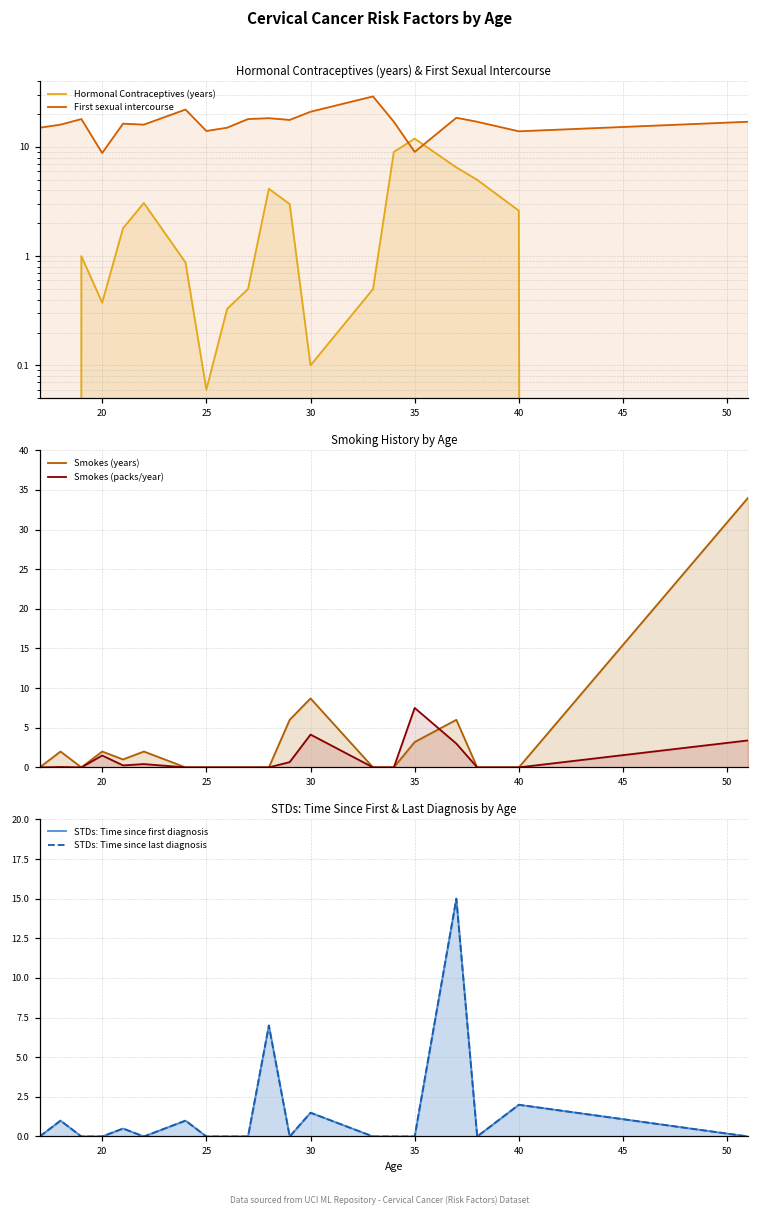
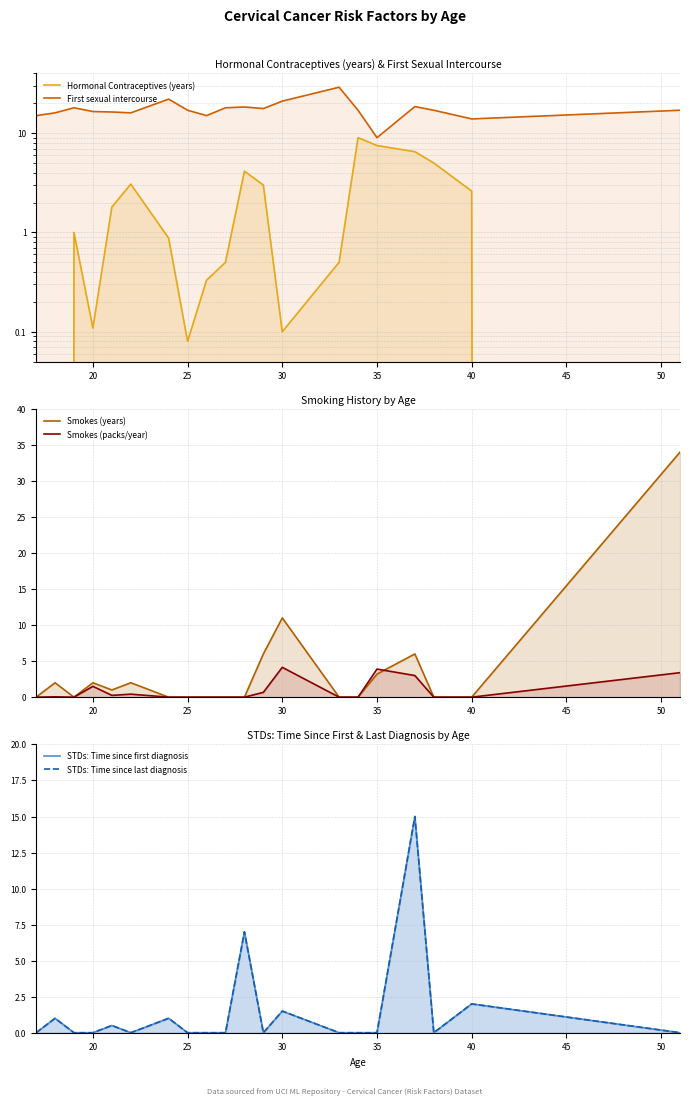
Hormonal Contraceptives (years) & First Sexual Intercourse, Hormonal Contraceptives (years), 20: 0.38 -> 0.11
Hormonal Contraceptives (years) & First Sexual Intercourse, First sexual intercourse, 20: 9 -> 17
Hormonal Contraceptives (years) & First Sexual Intercourse, Hormonal Contraceptives (years), 25: 0.06 -> 0.08
Hormonal Contraceptives (years) & First Sexual Intercourse, First sexual intercourse, 25: 14 -> 17
Hormonal Contraceptives (years) & First Sexual Intercourse, Hormonal Contraceptives (years), 35: 12 -> 8
Smoking History by Age, Smokes (years), 30: 9 -> 11
Smoking History by Age, Smokes (packs/year), 35: 8 -> 4
